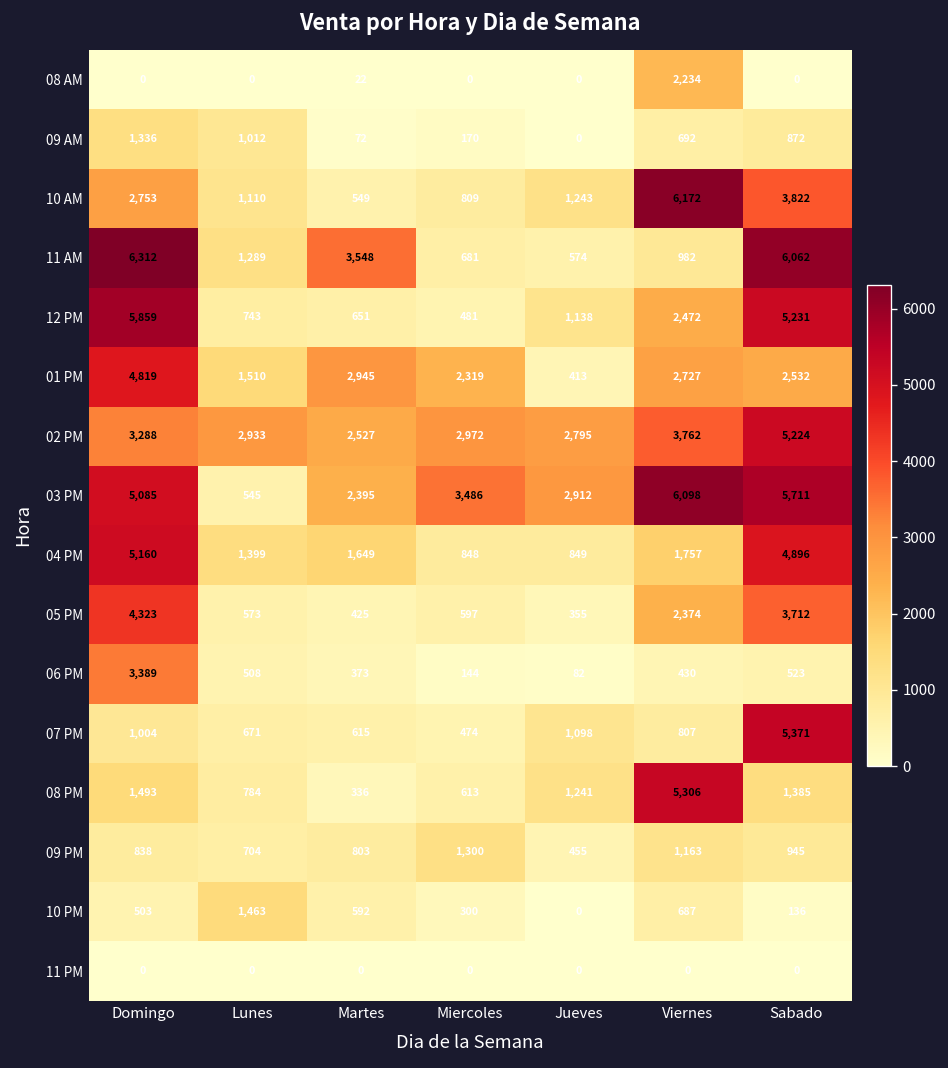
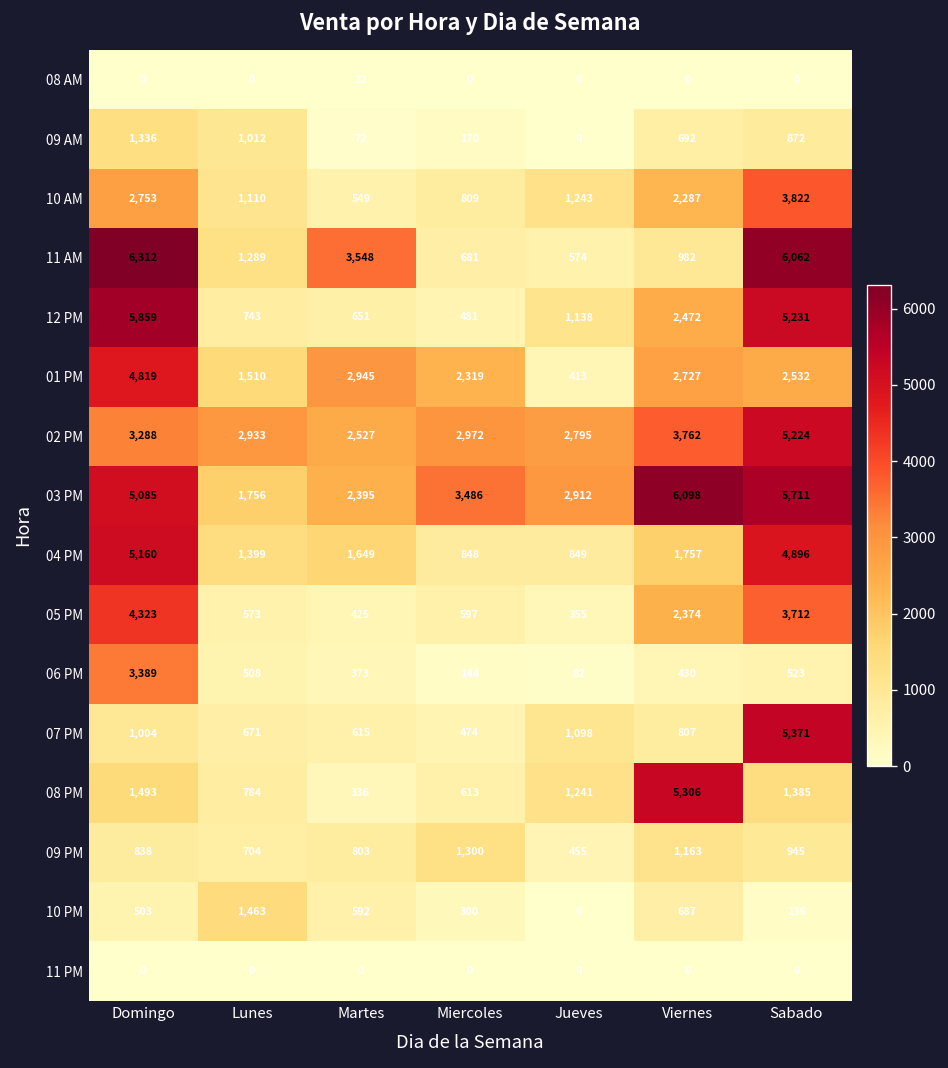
08 AM, Viernes: 2,234 -> 0
10 AM, Viernes: 6,172 -> 2,287
03 PM, Lunes: 545 -> 1,756
